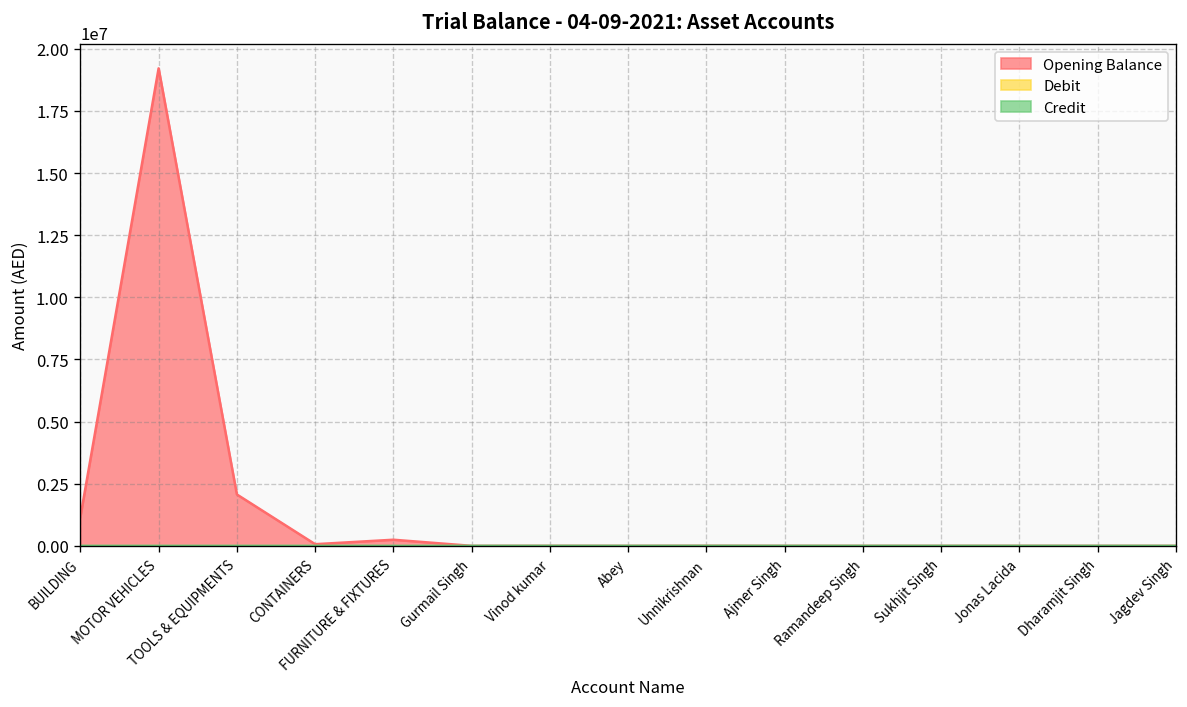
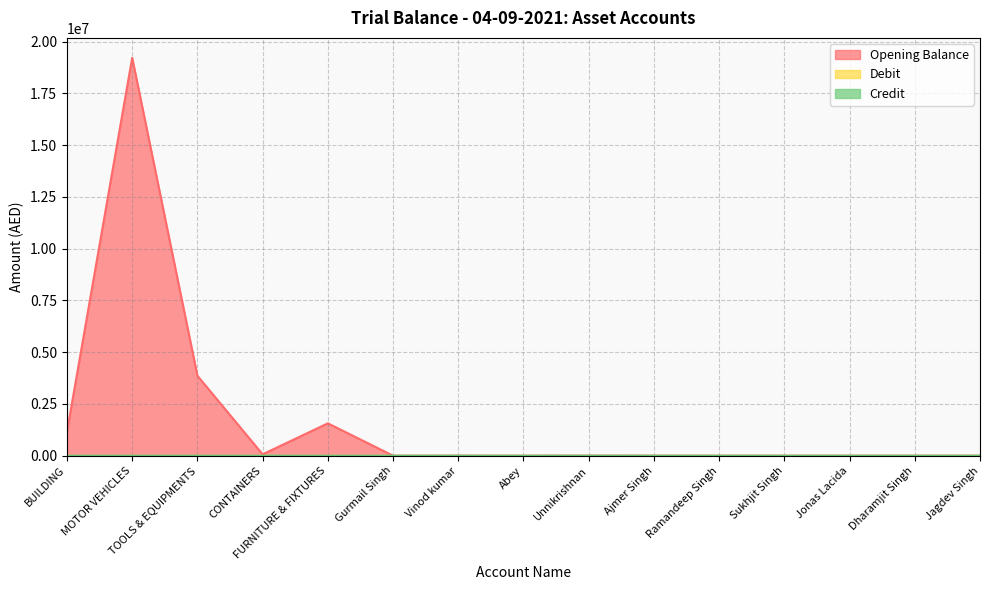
Opening Balance, TOOLS & EQUIPMENTS: 2100000 -> 3900000
Opening Balance, FURNITURE & FIXTURES: 200000 -> 1600000
